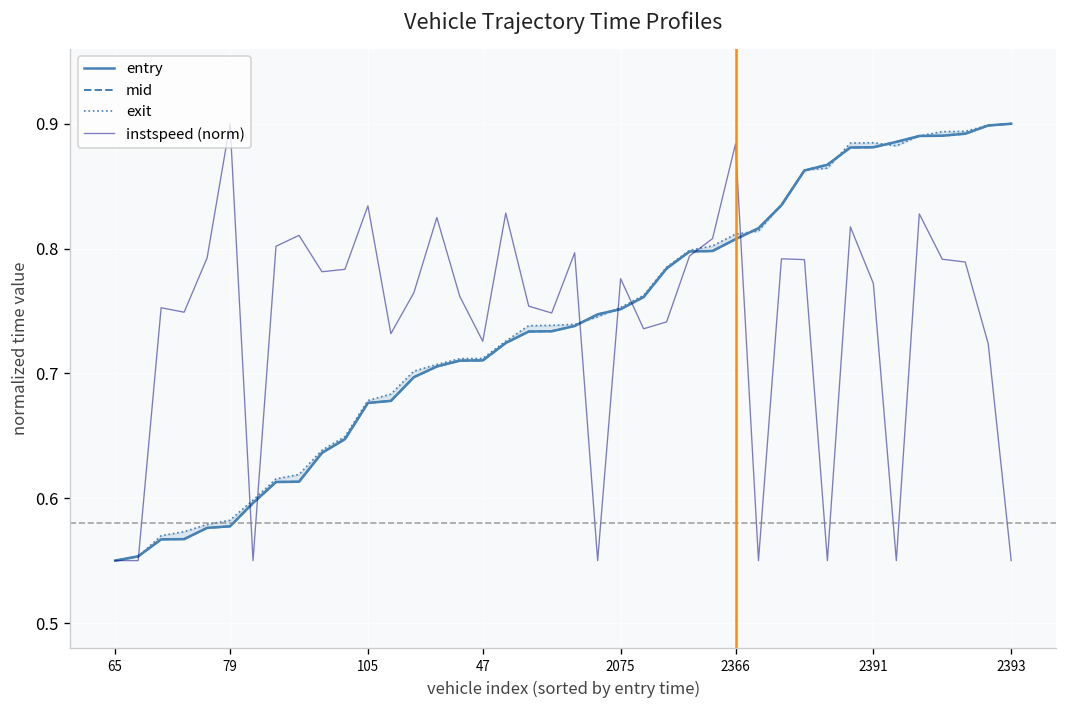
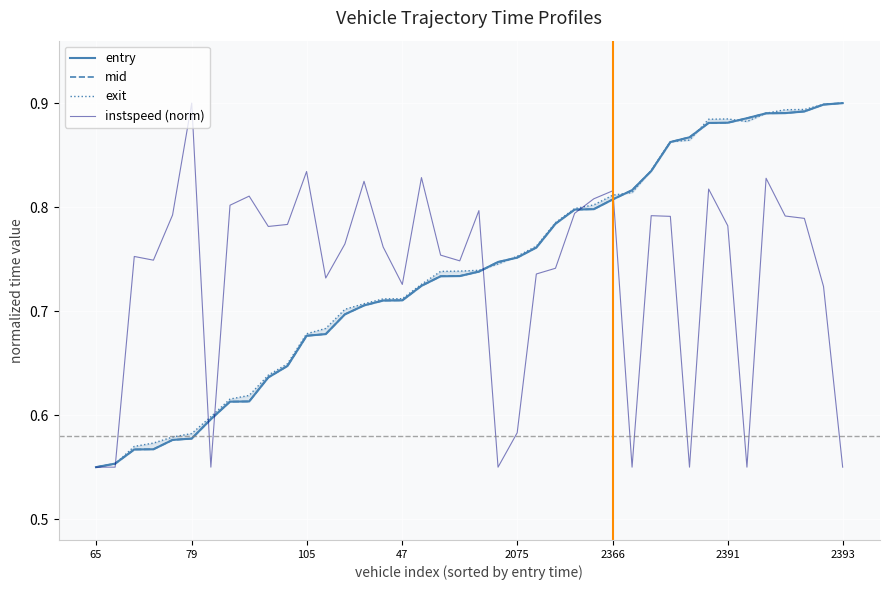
instspeed (norm), 2075: 0.776 -> 0.583
instspeed (norm), 2366: 0.884 -> 0.816
instspeed (norm), 2391: 0.772 -> 0.782
